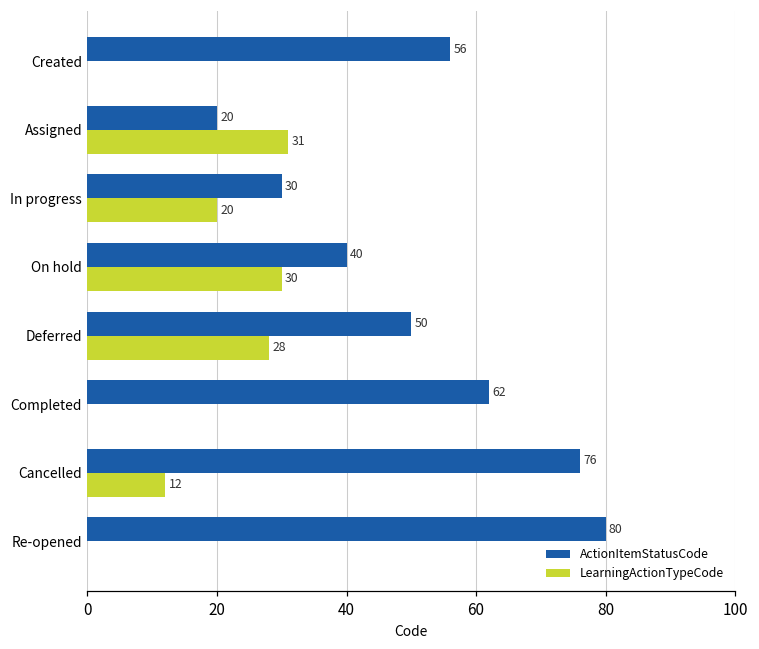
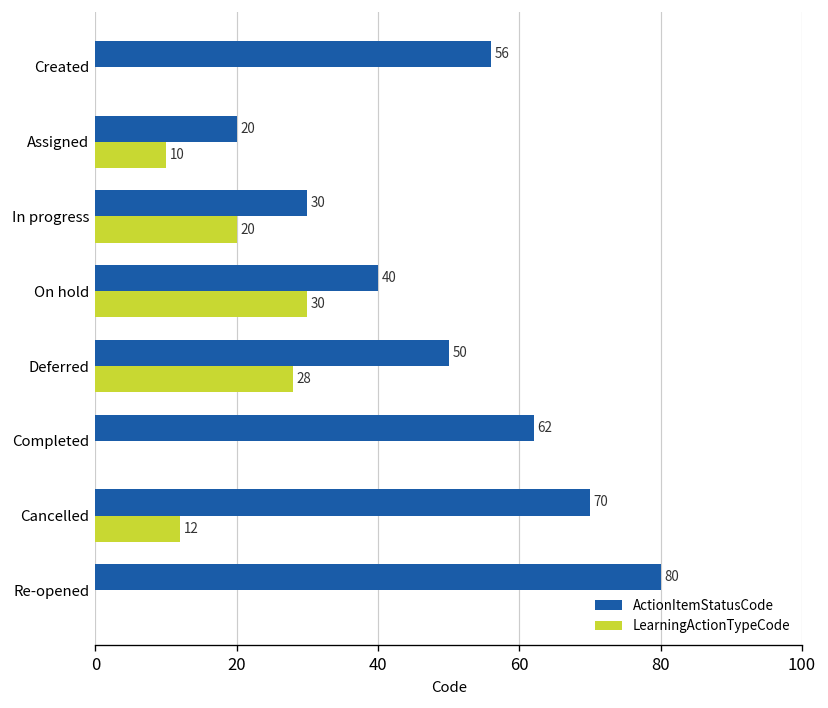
LearningActionTypeCode, Assigned: 31 -> 10
ActionItemStatusCode, Cancelled: 76 -> 70
